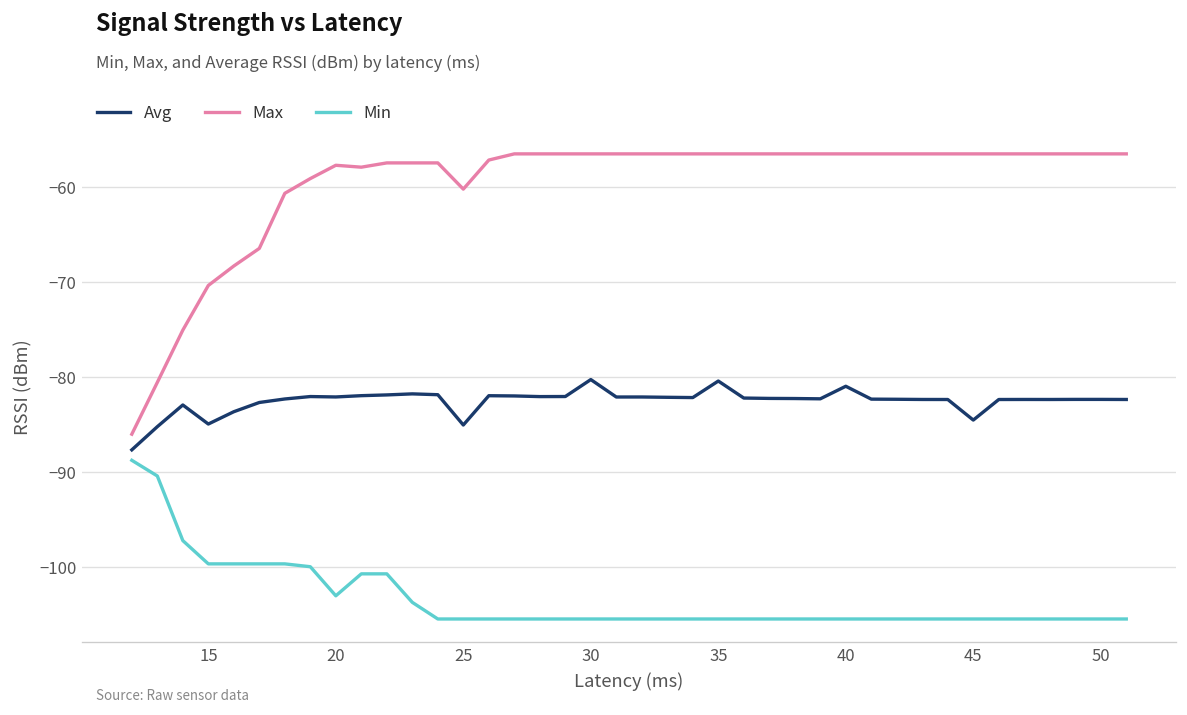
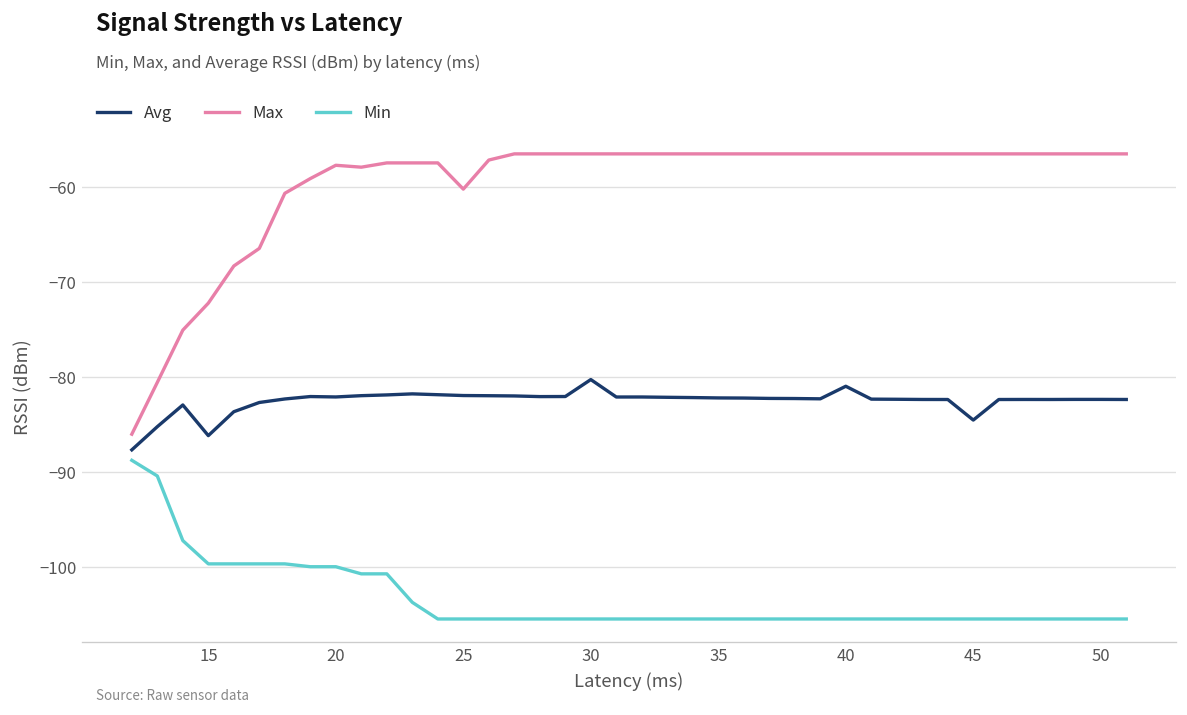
Avg, 15: -85 -> -86
Max, 15: -70 -> -72
Min, 20: -103 -> -100
Avg, 25: -85 -> -82
Avg, 35: -80 -> -82
